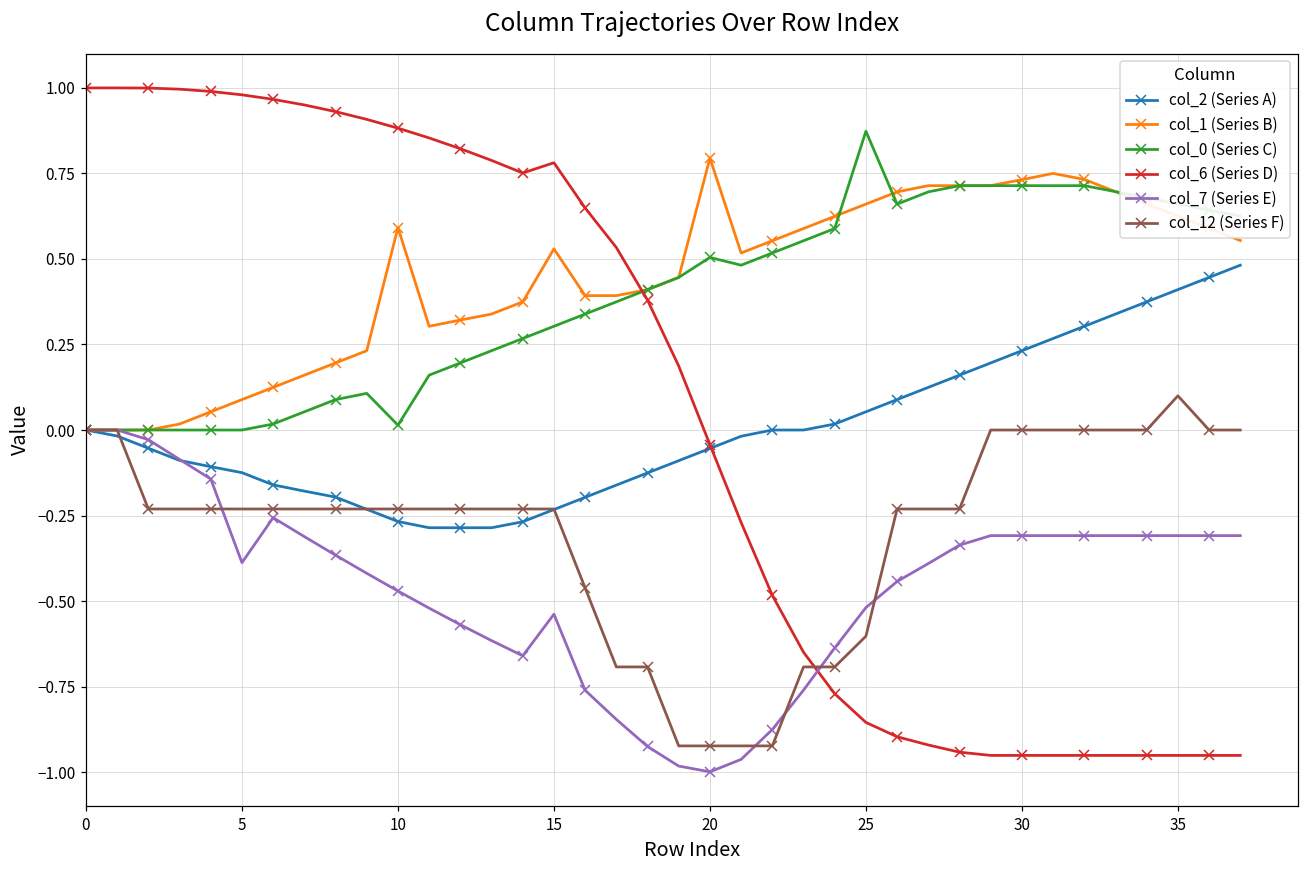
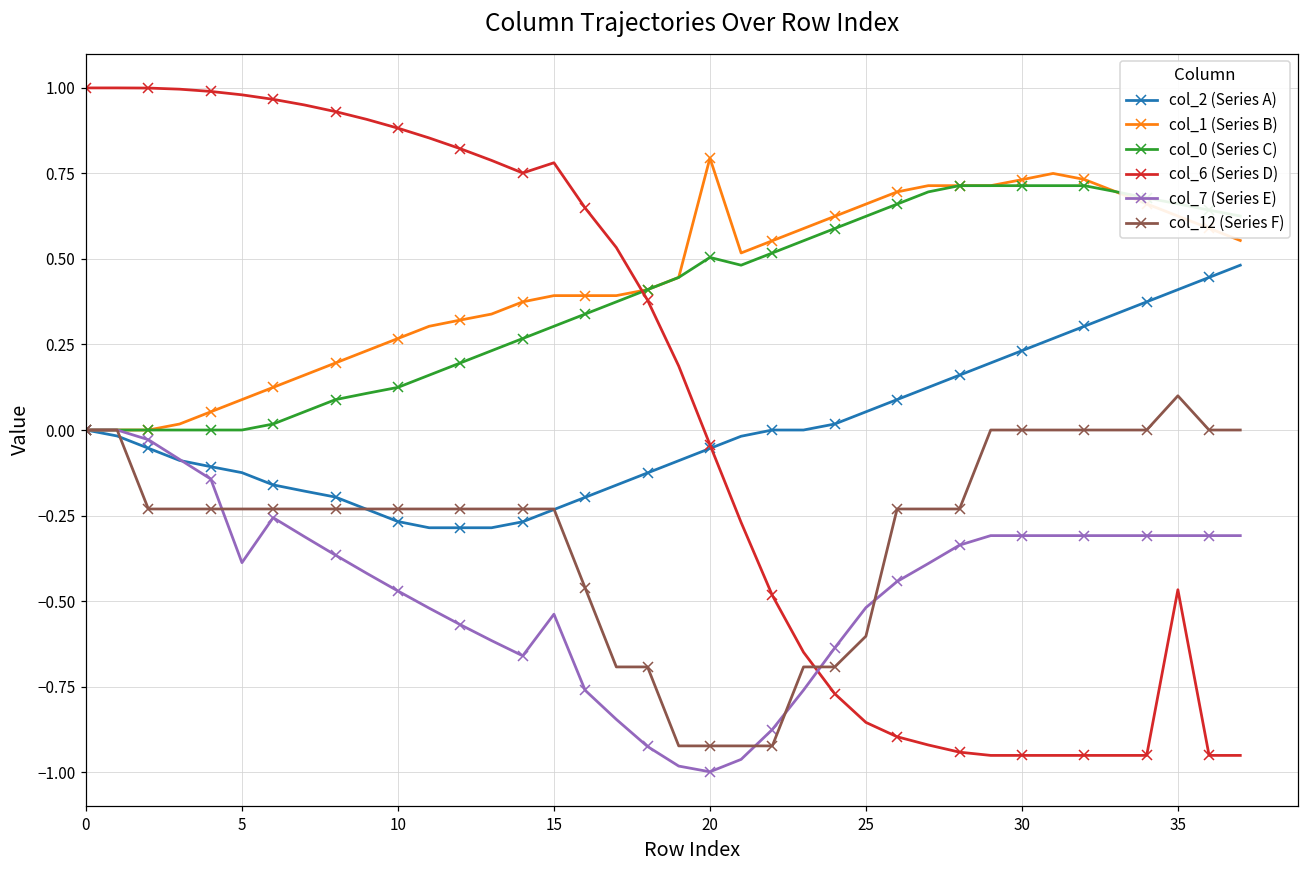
col_1 (Series B), 10: 0.59 -> 0.27
col_0 (Series C), 10: 0.01 -> 0.12
col_1 (Series B), 15: 0.53 -> 0.39
col_0 (Series C), 25: 0.87 -> 0.62
col_6 (Series D), 35: -0.95 -> -0.47
